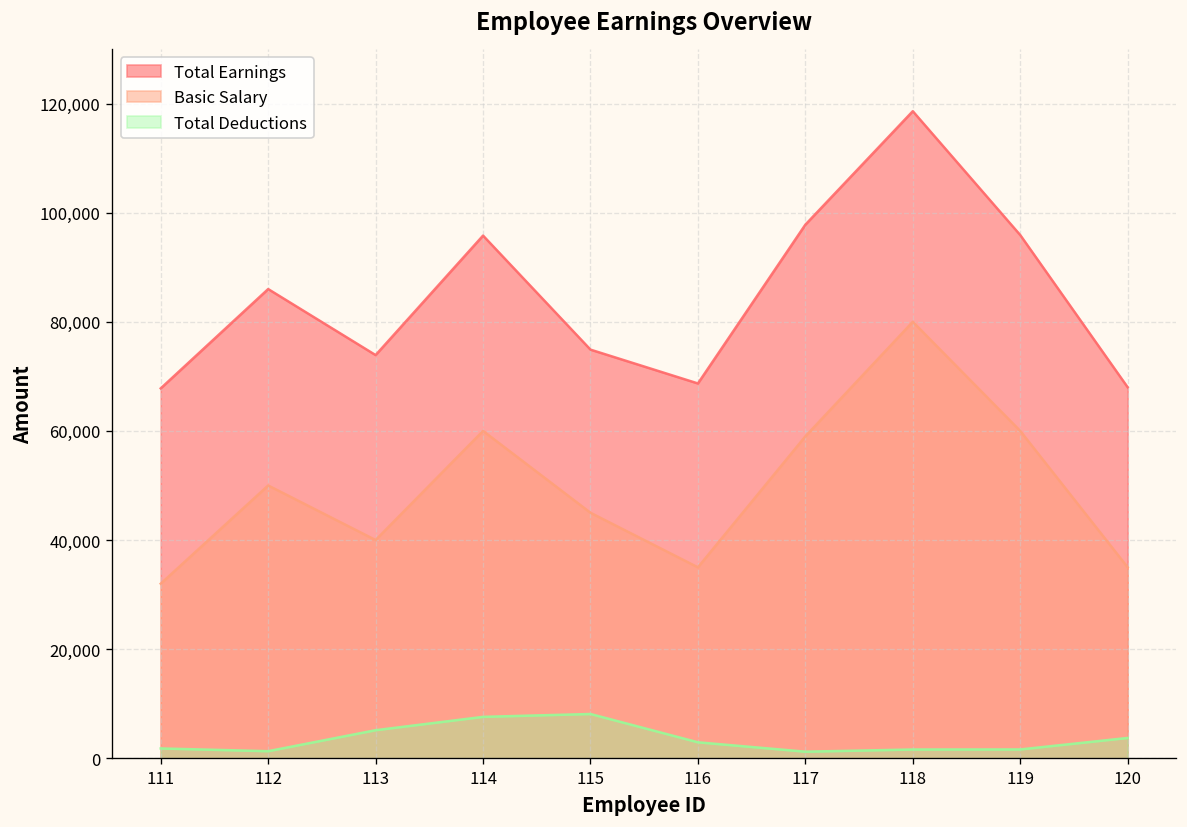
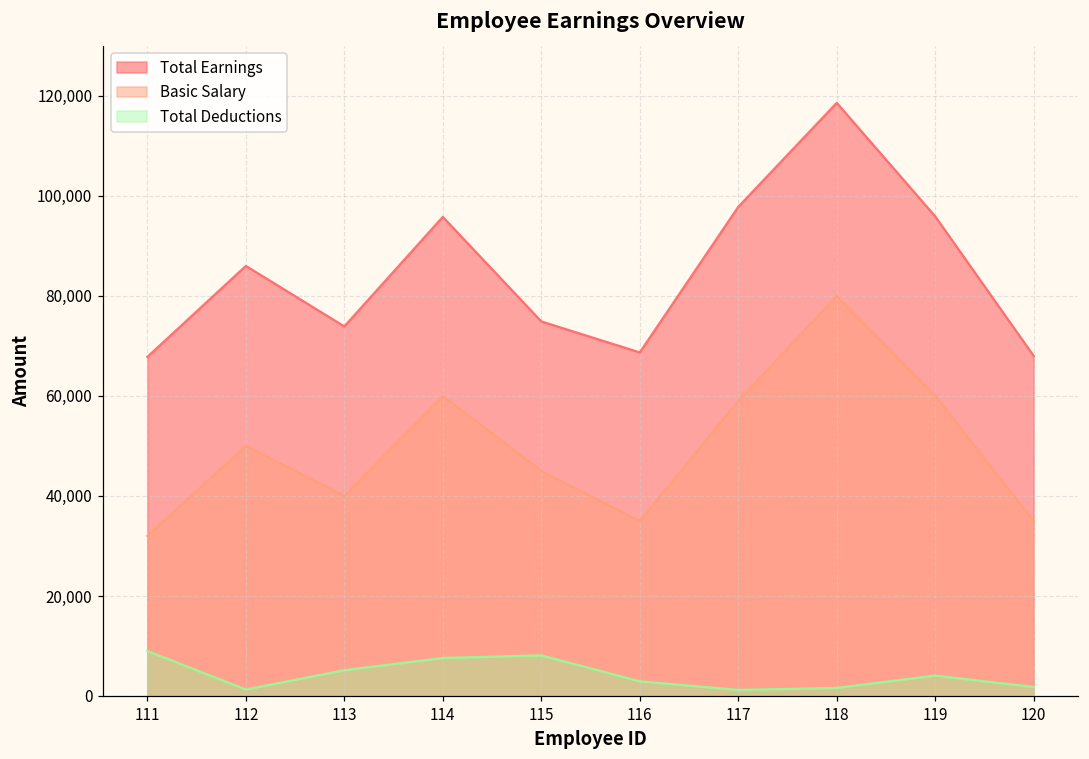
Total Deductions, 111: 2,000 -> 9,000
Total Deductions, 119: 2,000 -> 4,000
Total Deductions, 120: 4,000 -> 2,000
